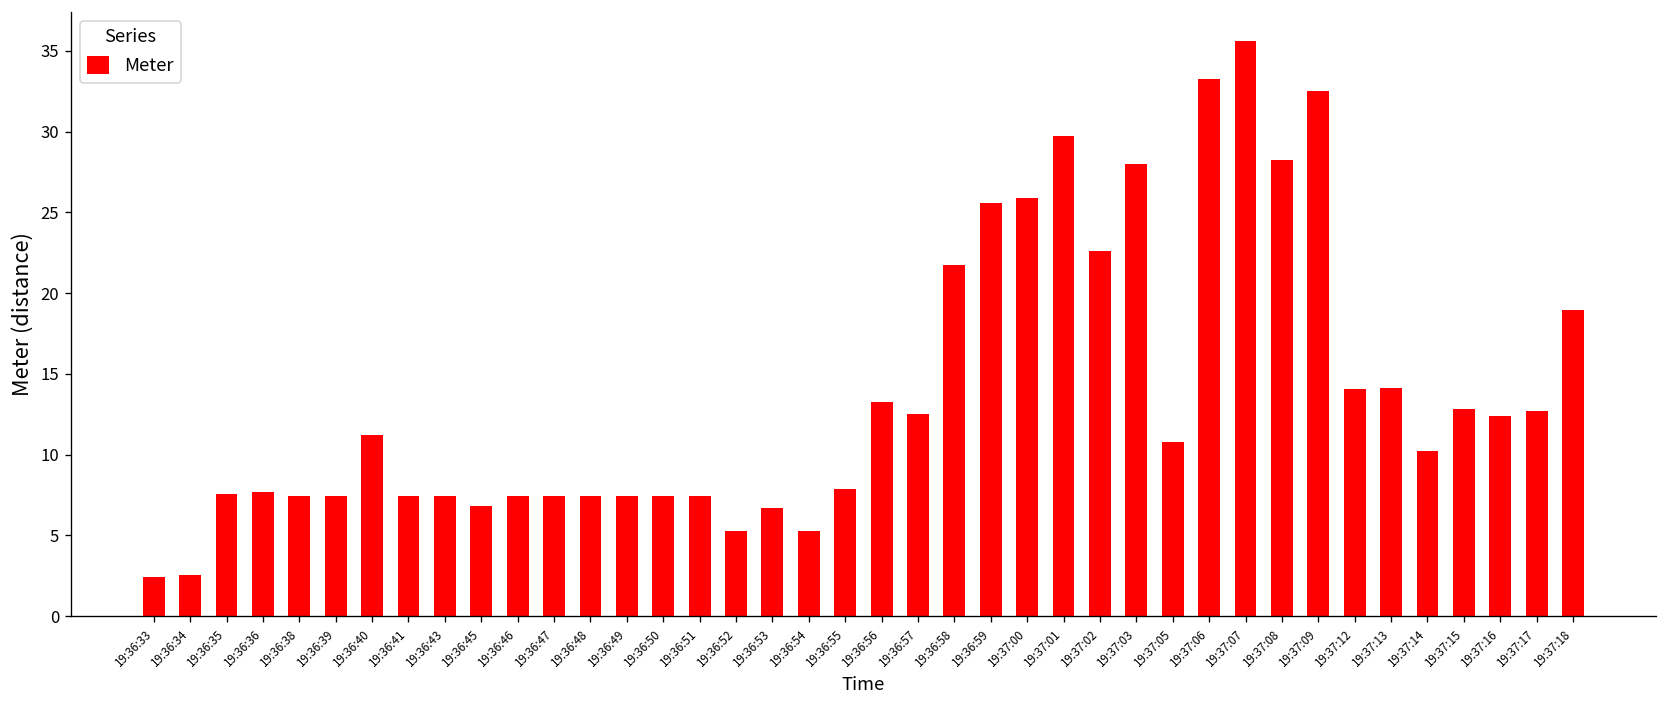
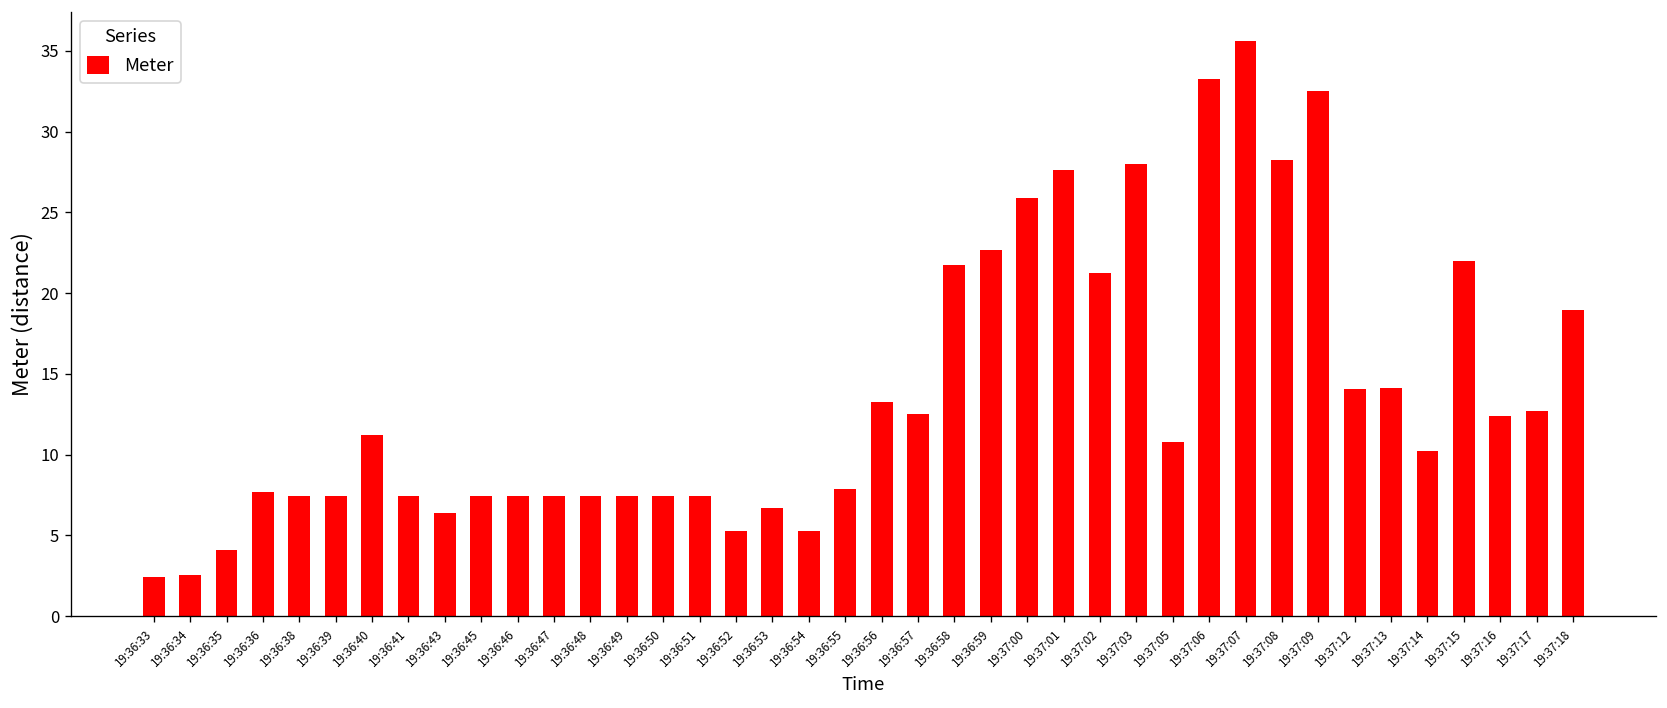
19:36:35: 7.6 -> 4.1
19:36:43: 7.5 -> 6.4
19:36:45: 6.8 -> 7.5
19:36:59: 25.6 -> 22.7
19:37:01: 29.8 -> 27.6
19:37:02: 22.6 -> 21.3
19:37:15: 12.8 -> 22.0
